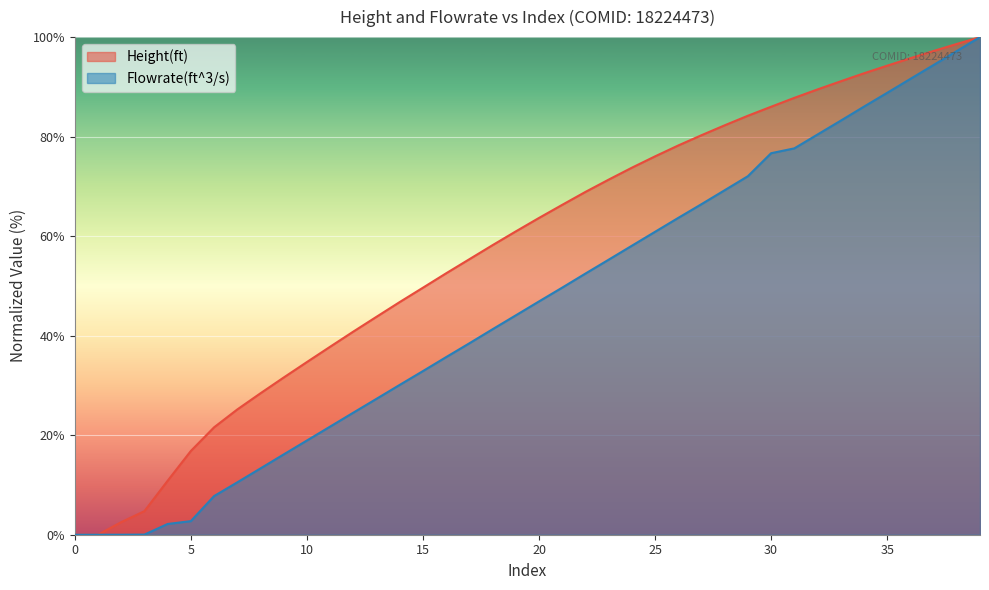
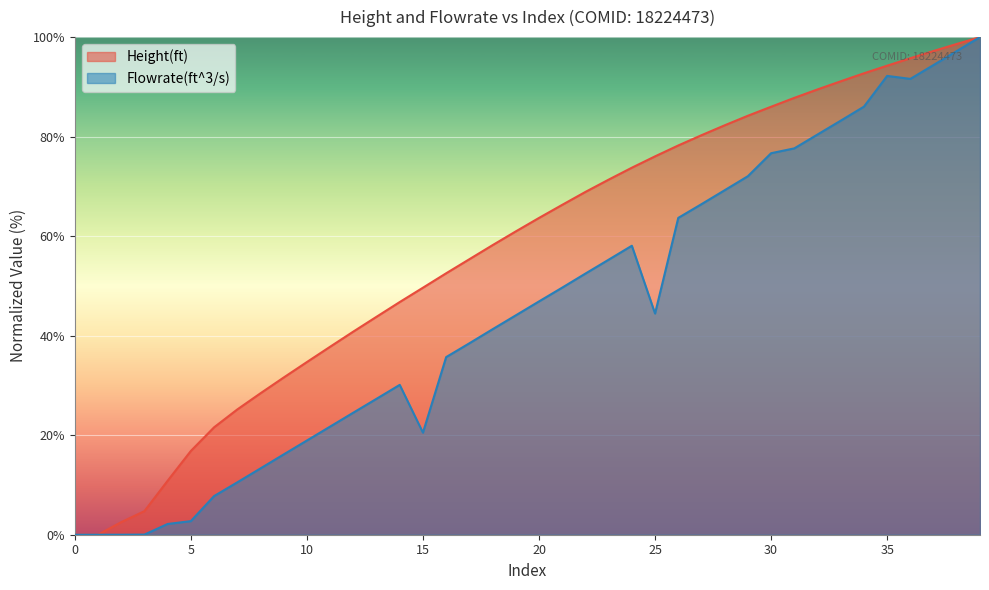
Flowrate(ft^3/s), 15: 33% -> 21%
Flowrate(ft^3/s), 25: 61% -> 44%
Flowrate(ft^3/s), 35: 89% -> 92%
